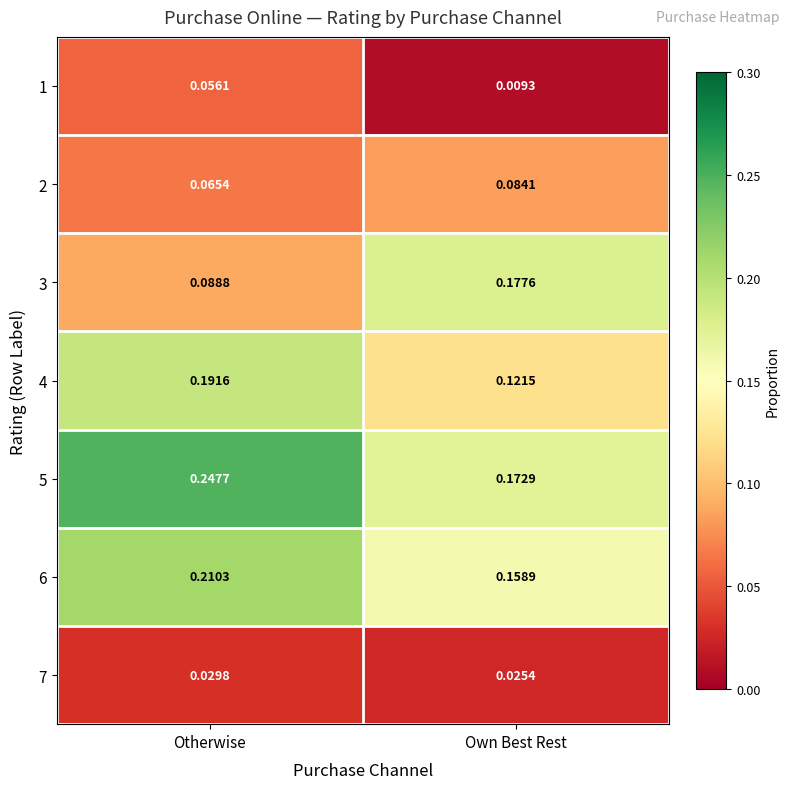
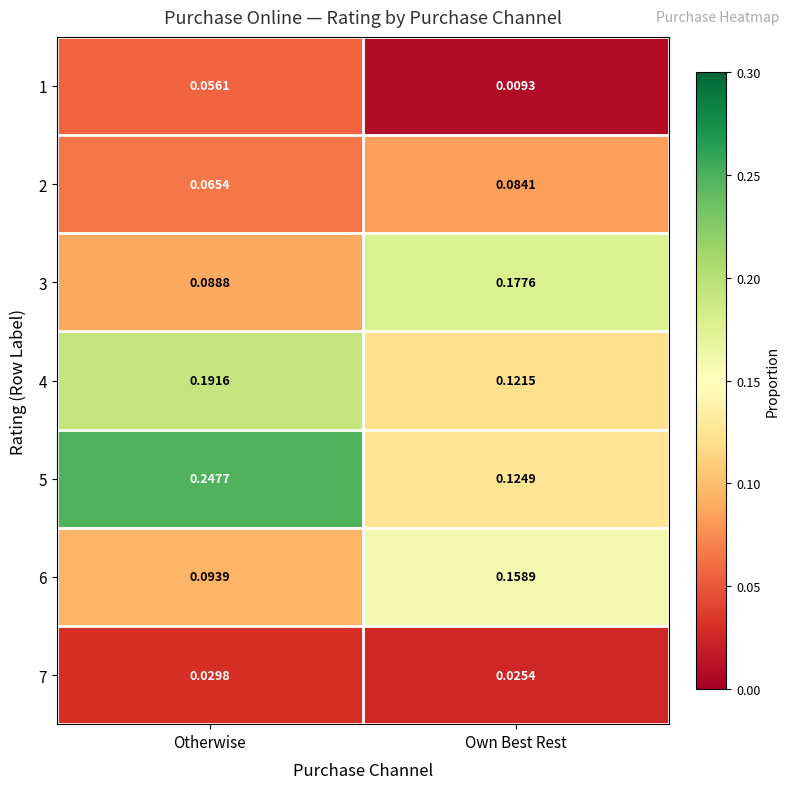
5, Own Best Rest: 0.1729 -> 0.1249
6, Otherwise: 0.2103 -> 0.0939
